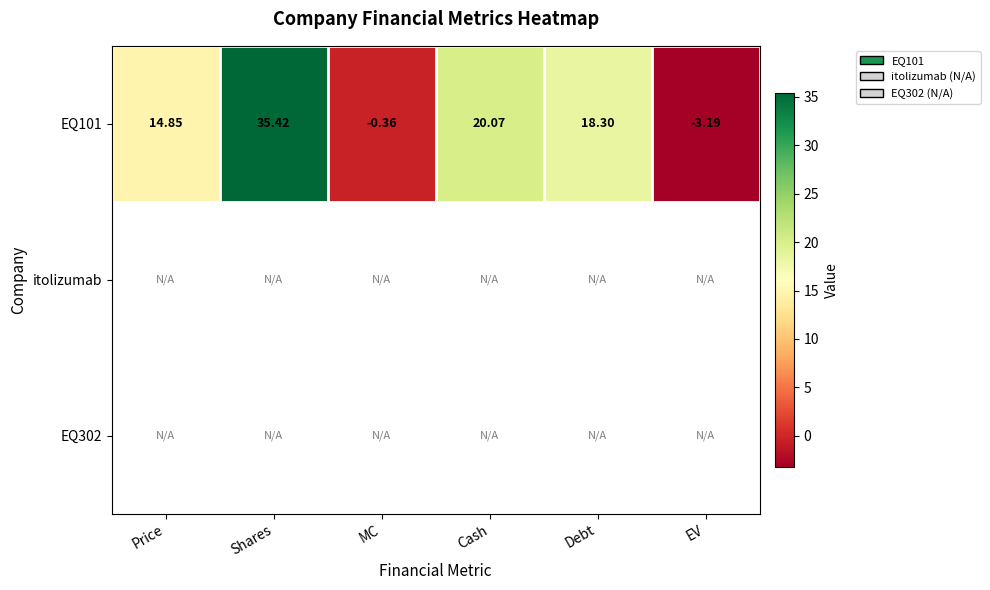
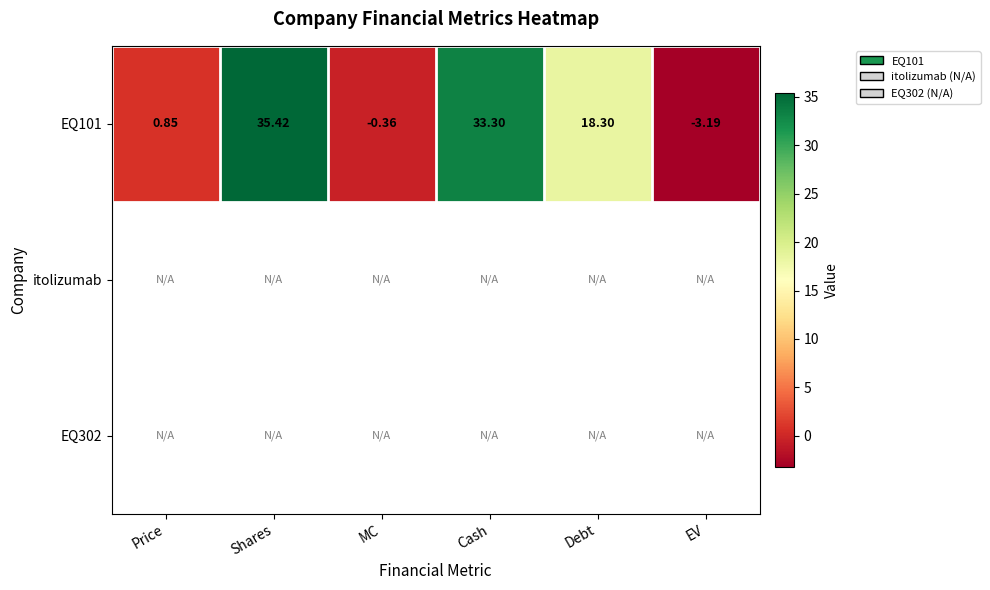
EQ101, Price: 14.85 -> 0.85
EQ101, Cash: 20.07 -> 33.30
